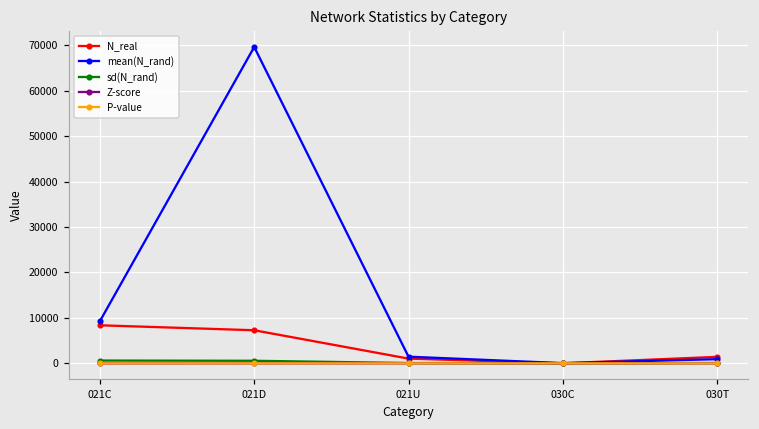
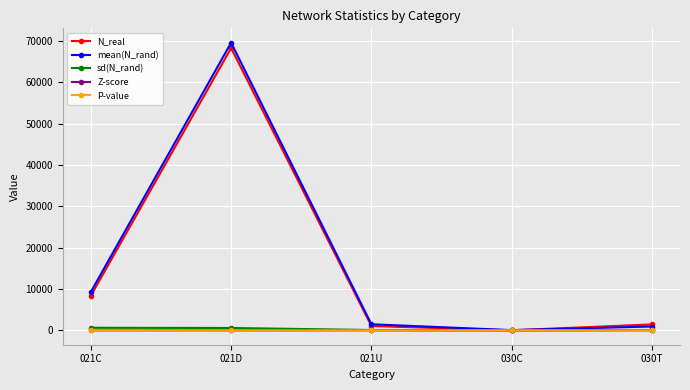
N_real, 021D: 7000 -> 68000
